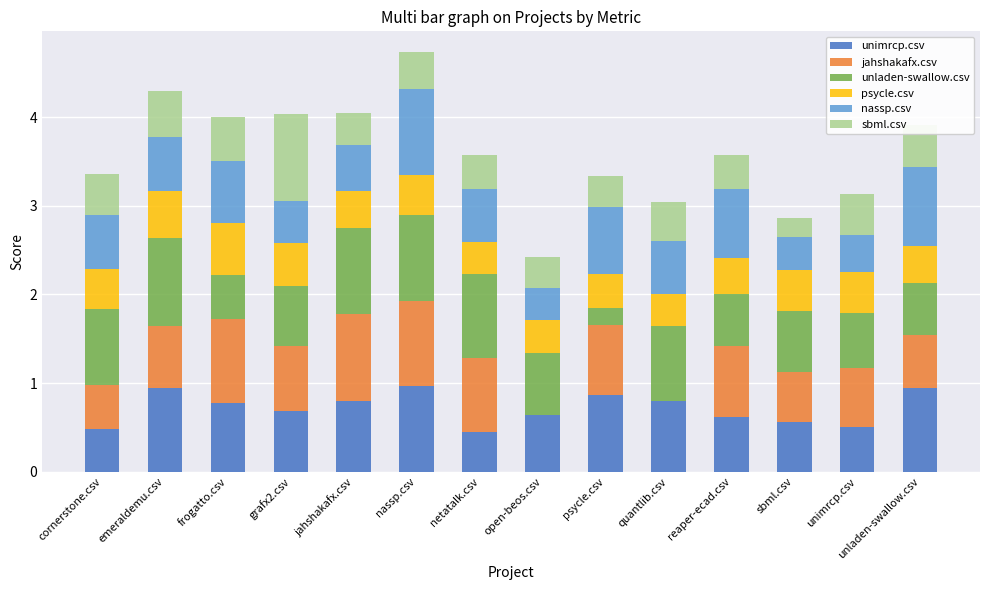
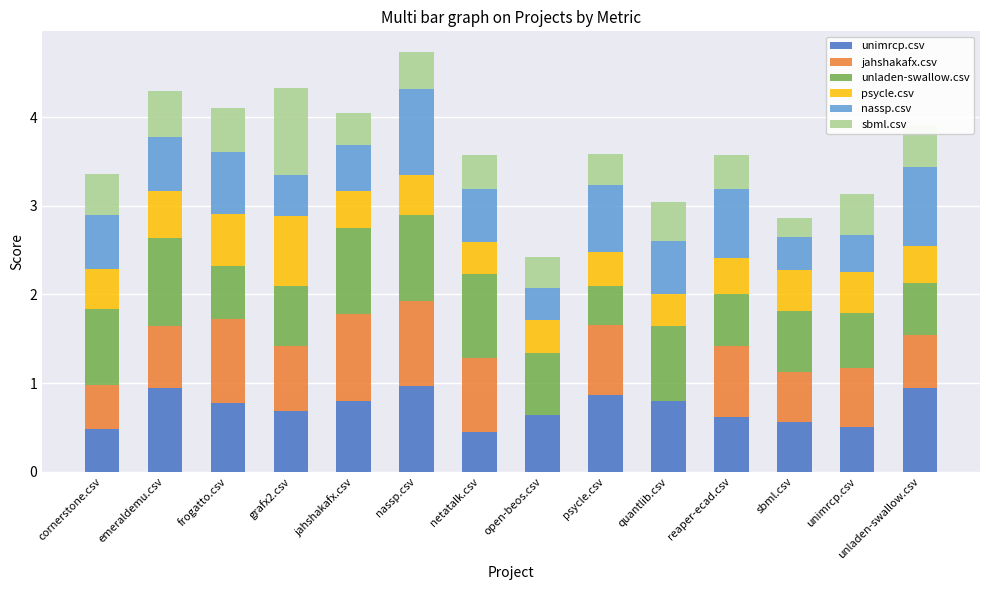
unladen-swallow.csv, frogatto.csv: 0.5 -> 0.6
psycle.csv, grafx2.csv: 0.5 -> 0.8
unladen-swallow.csv, psycle.csv: 0.2 -> 0.4
